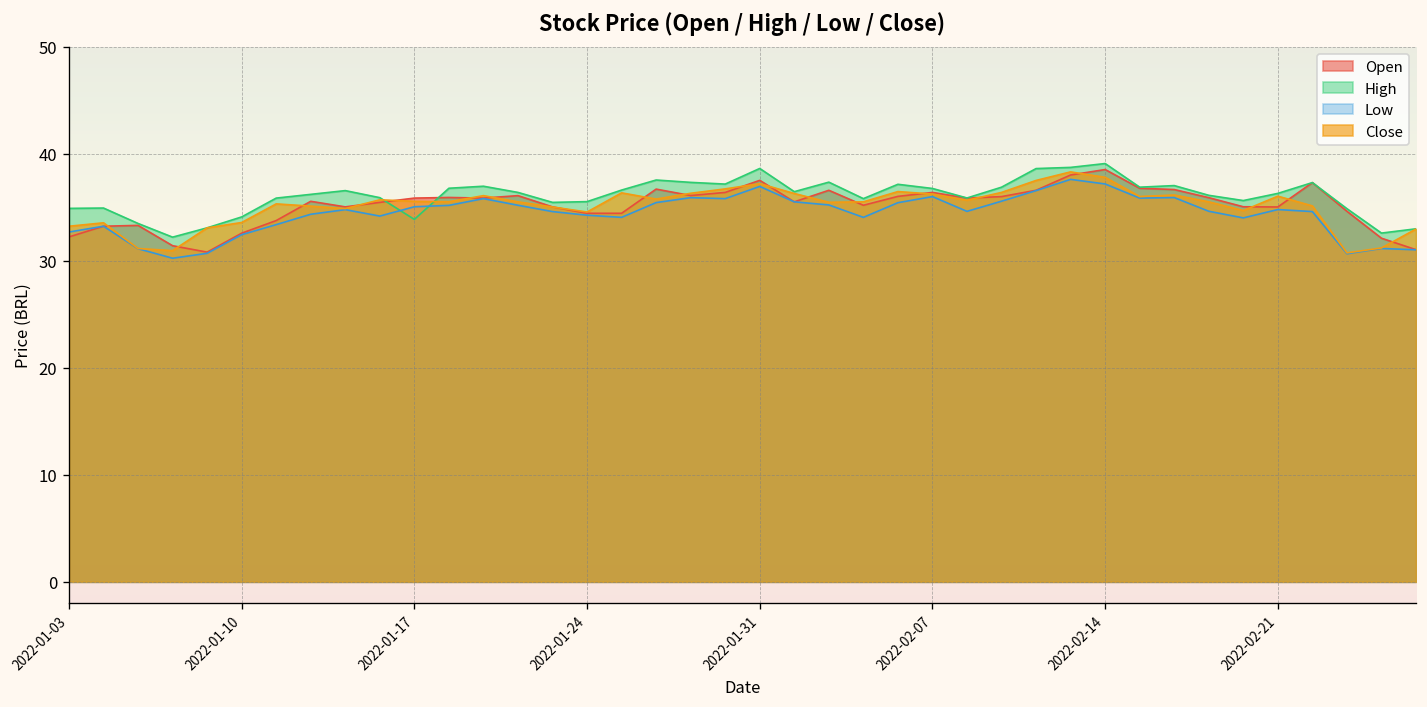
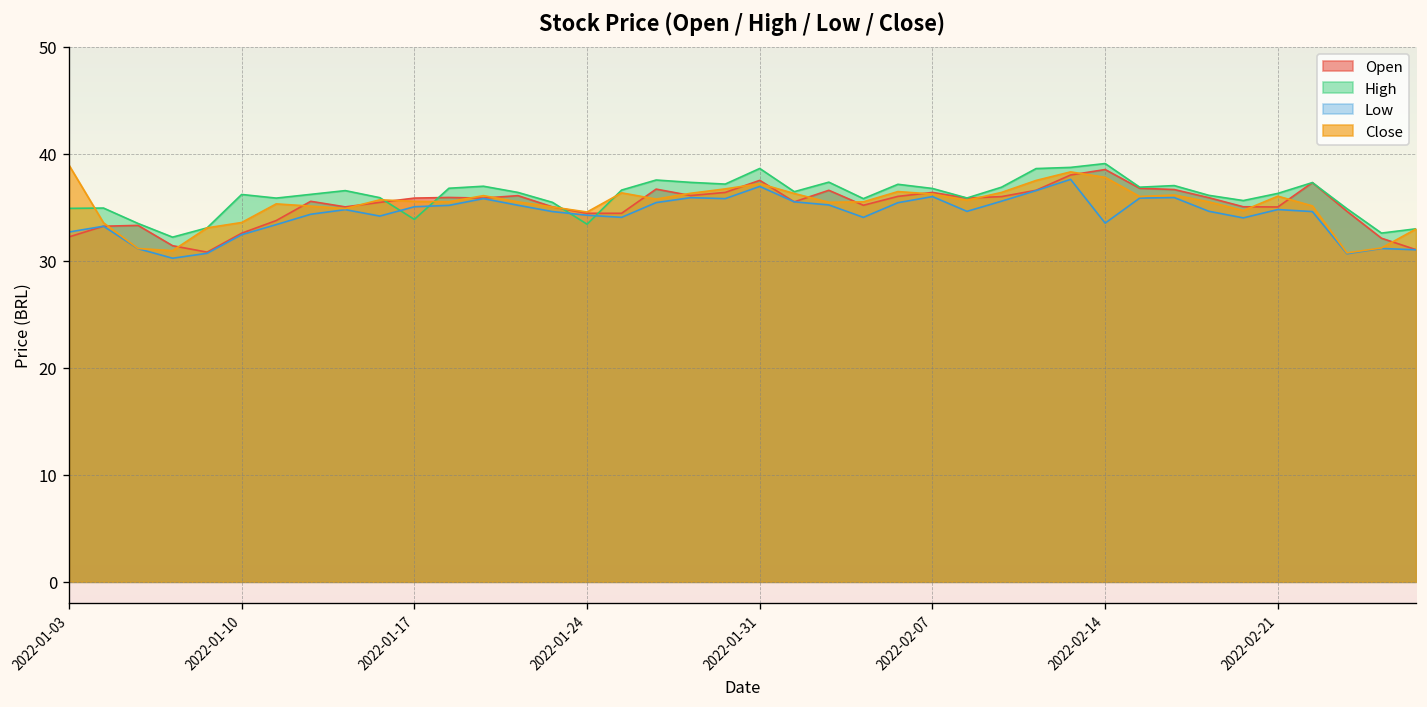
Close, 2022-01-03: 33 -> 39
High, 2022-01-10: 34 -> 36
High, 2022-01-24: 36 -> 33
Low, 2022-02-14: 37 -> 34
